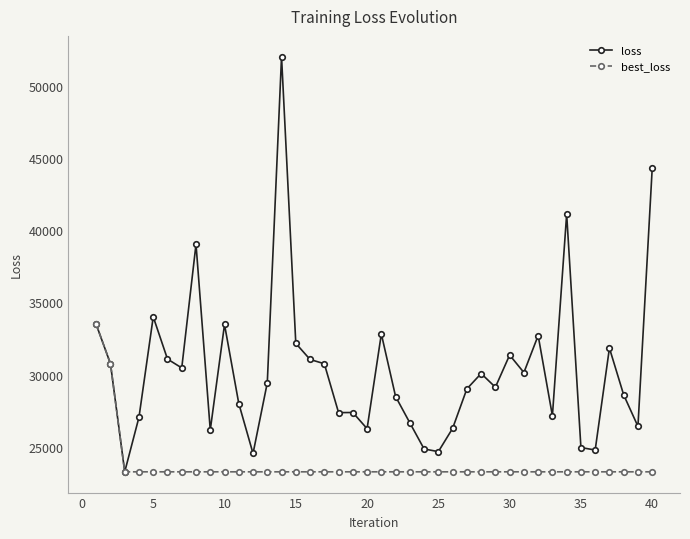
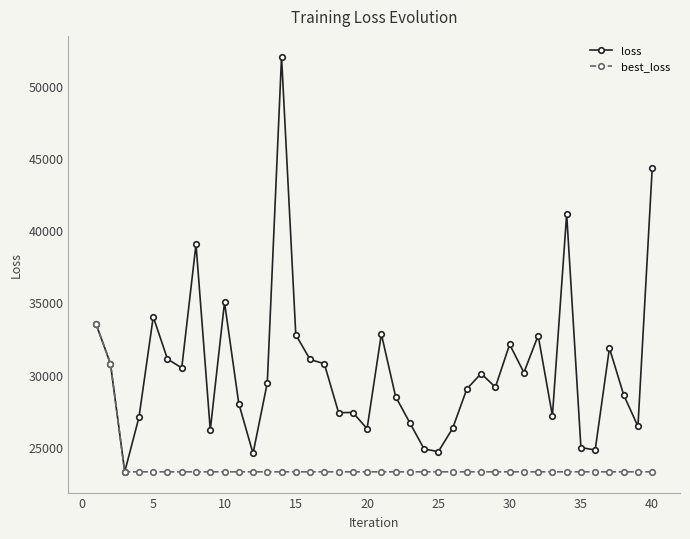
loss, 10: 33500 -> 35000
loss, 15: 32200 -> 32800
loss, 30: 31300 -> 32100
